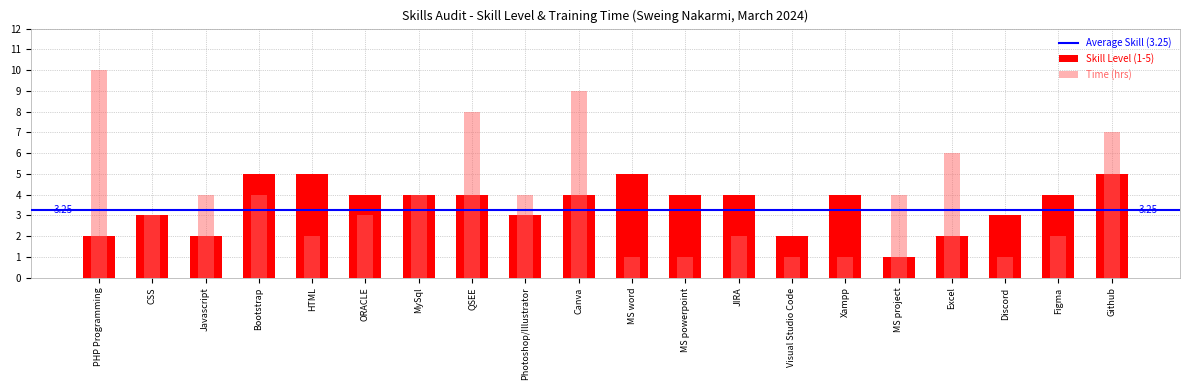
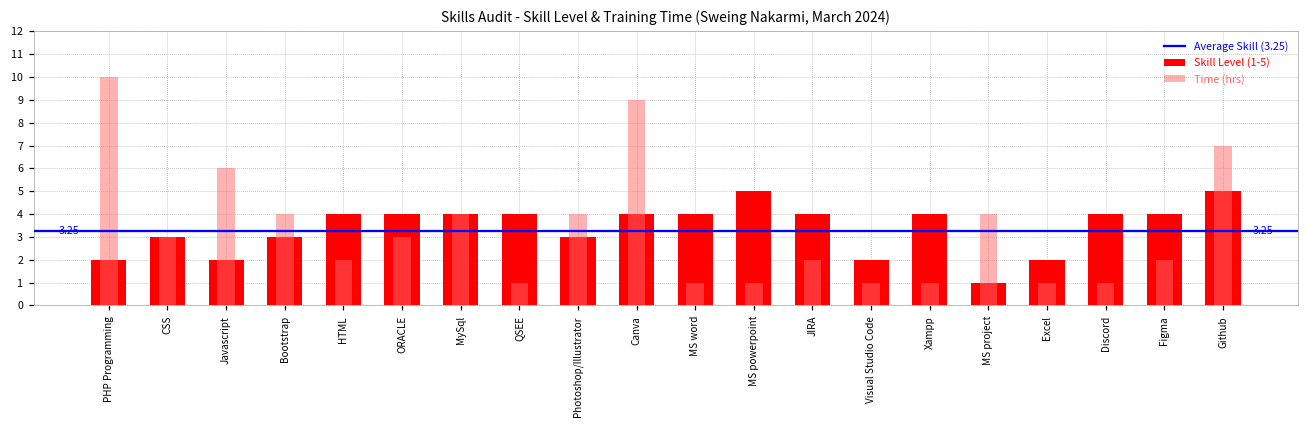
Time (hrs), Javascript: 4 -> 6
Skill Level (1-5), Bootstrap: 5 -> 3
Skill Level (1-5), HTML: 5 -> 4
Time (hrs), QSEE: 8 -> 1
Skill Level (1-5), MS word: 5 -> 4
Skill Level (1-5), MS powerpoint: 4 -> 5
Time (hrs), Excel: 6 -> 1
Skill Level (1-5), Discord: 3 -> 4
